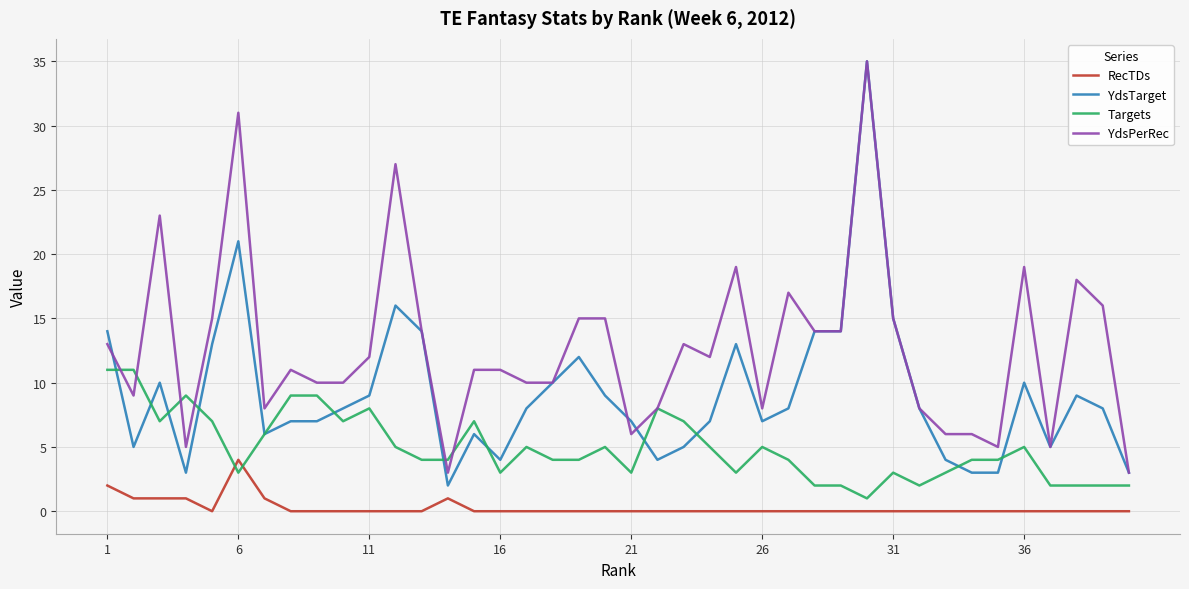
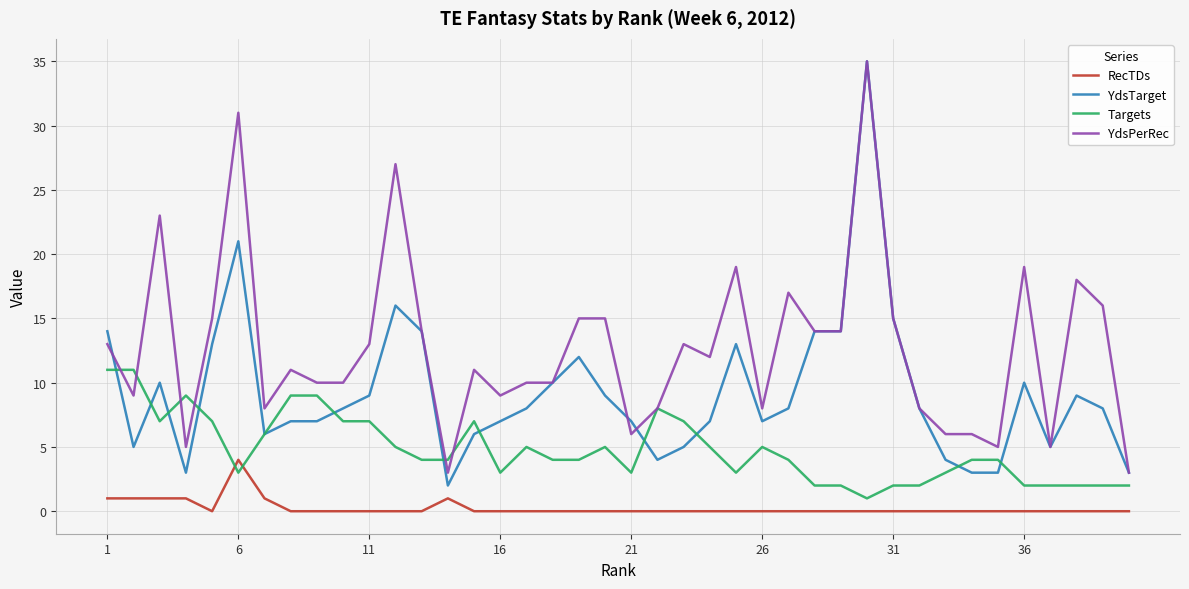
RecTDs, 1: 2 -> 1
Targets, 11: 8 -> 7
YdsPerRec, 11: 12 -> 13
YdsTarget, 16: 4 -> 7
YdsPerRec, 16: 11 -> 9
Targets, 31: 3 -> 2
Targets, 36: 5 -> 2
